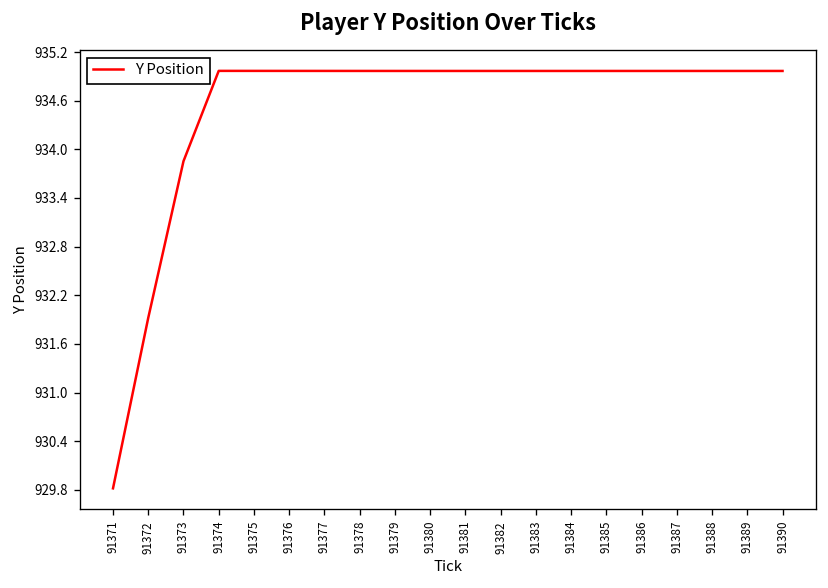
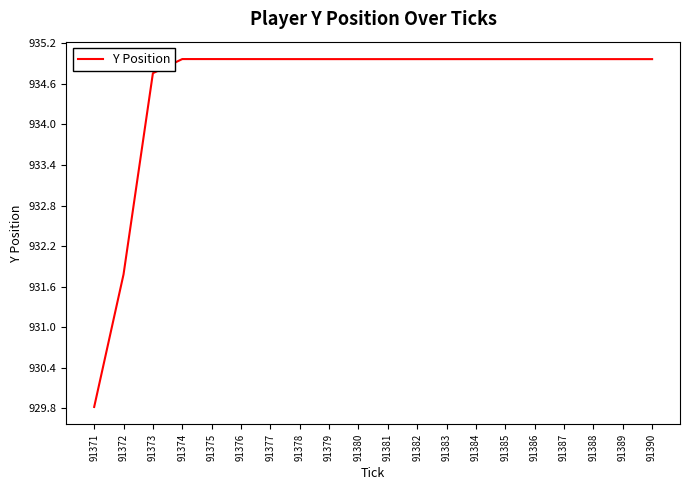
91372: 931.9 -> 931.8
91373: 933.9 -> 934.8
